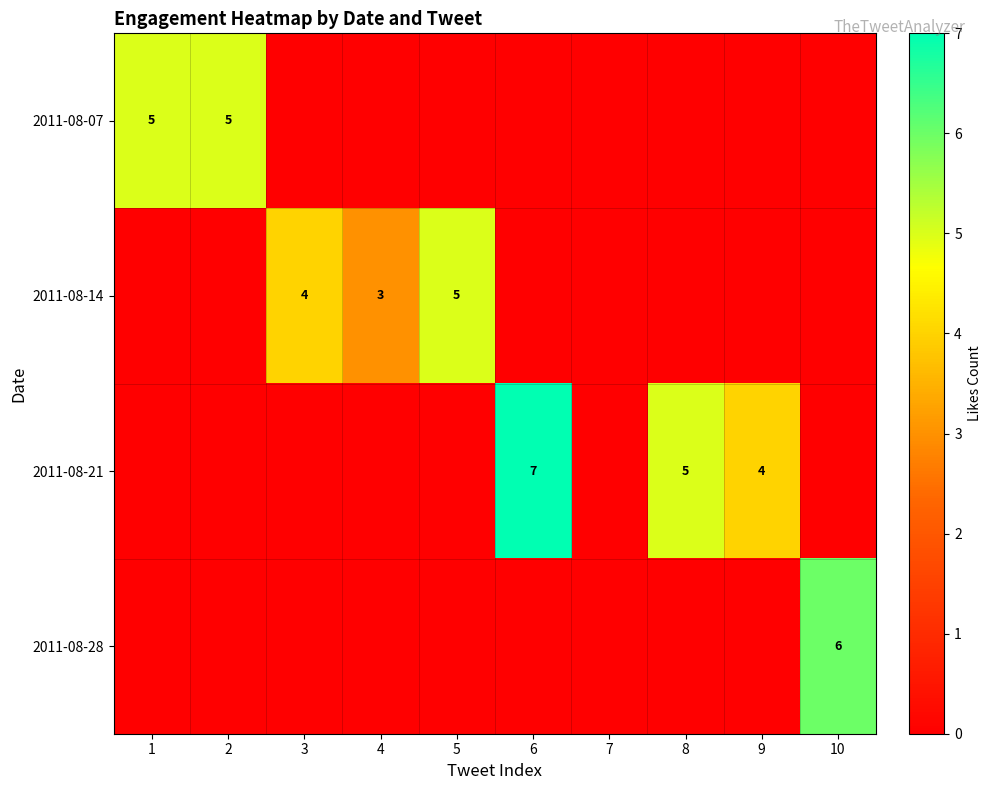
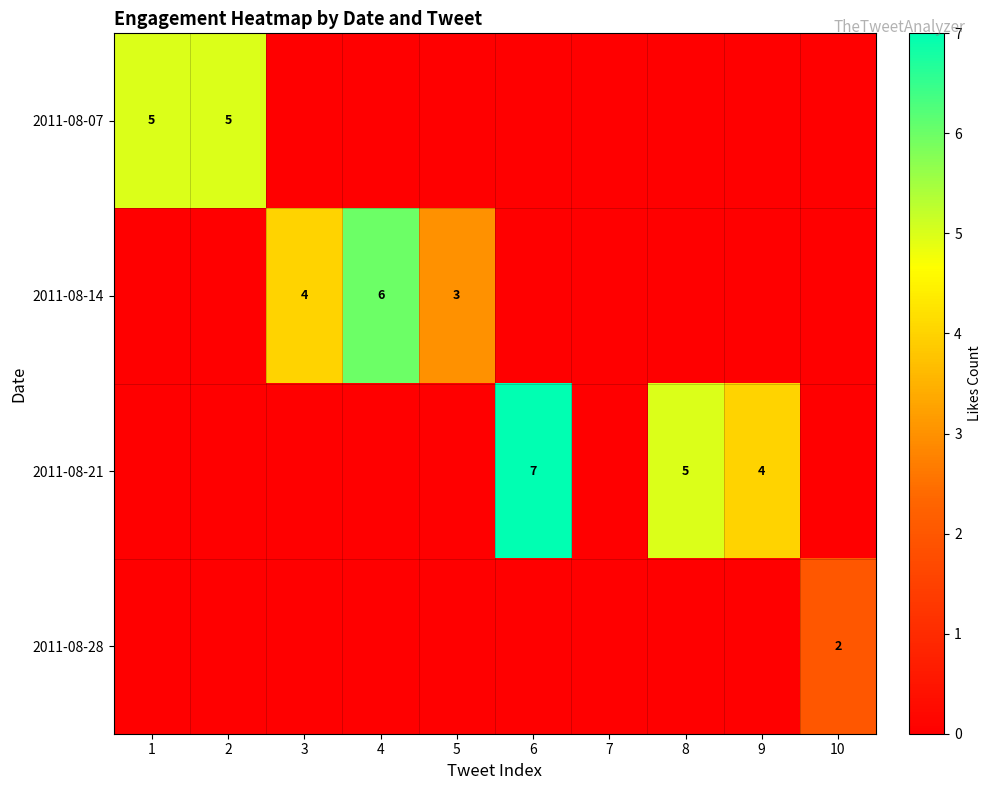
2011-08-14, 4: 3 -> 6
2011-08-14, 5: 5 -> 3
2011-08-28, 10: 6 -> 2
